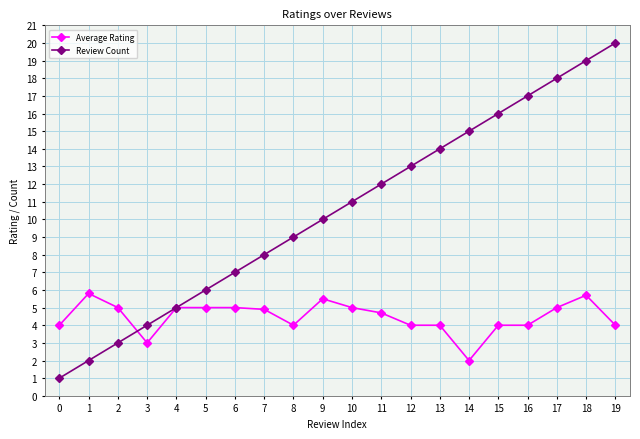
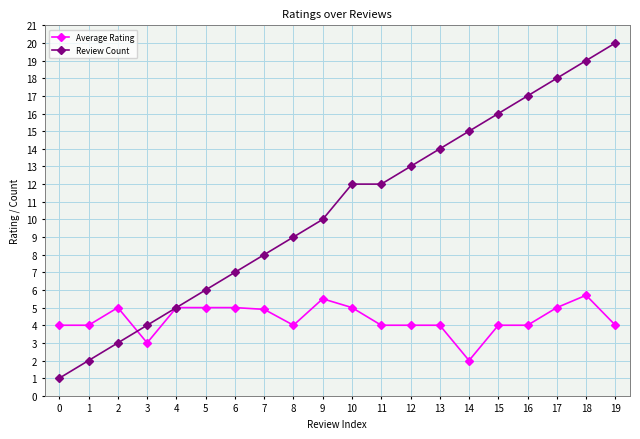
Average Rating, 1: 5.8 -> 4.0
Review Count, 10: 11 -> 12
Average Rating, 11: 4.7 -> 4.0
